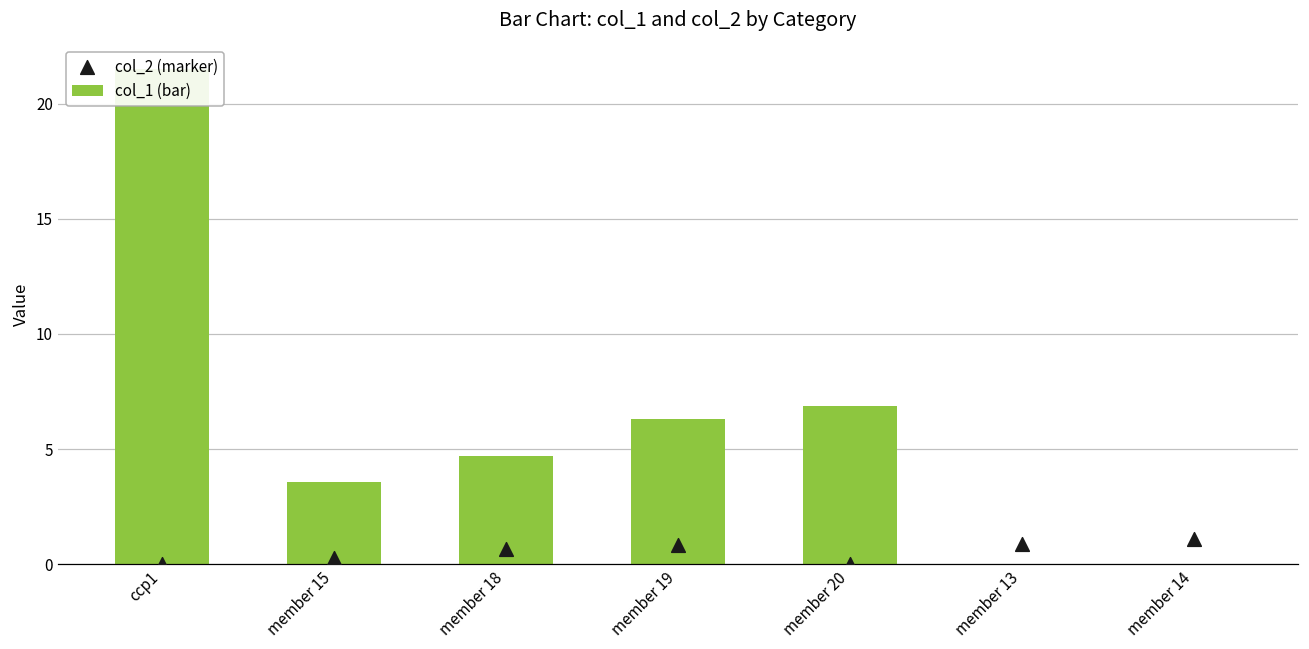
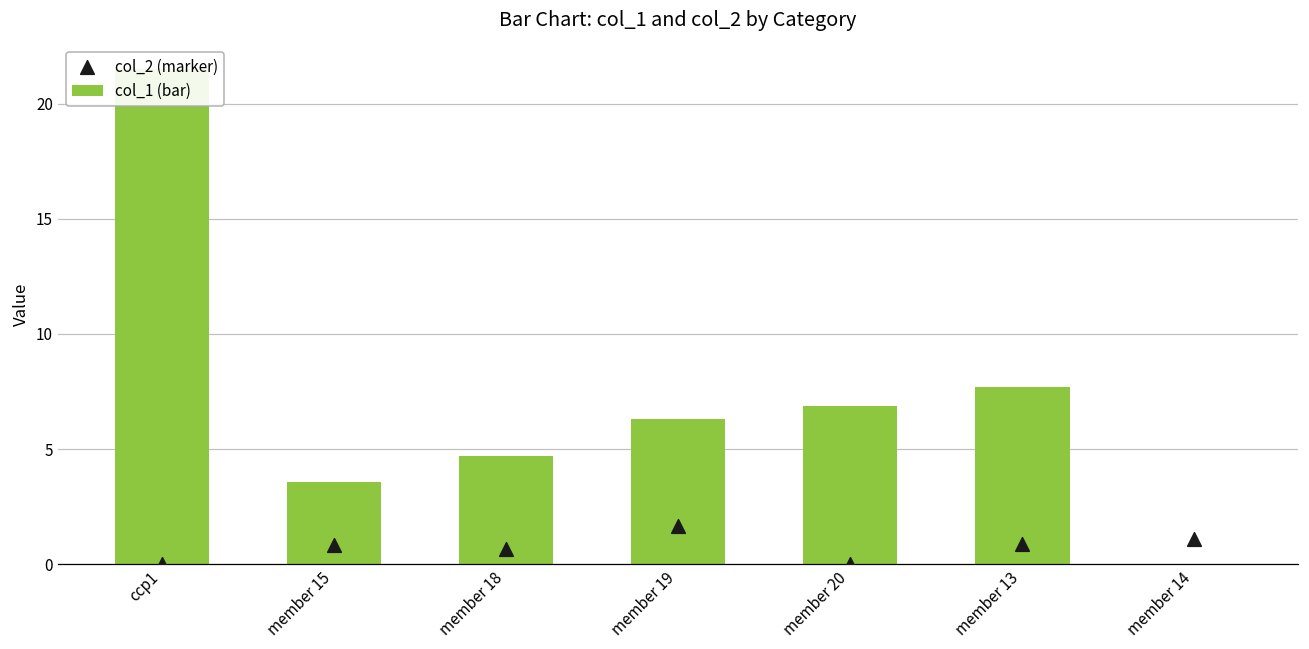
col_2 (marker), member 15: 0.3 -> 0.9
col_2 (marker), member 19: 0.8 -> 1.7
col_1 (bar), member 13: 0.0 -> 7.7
